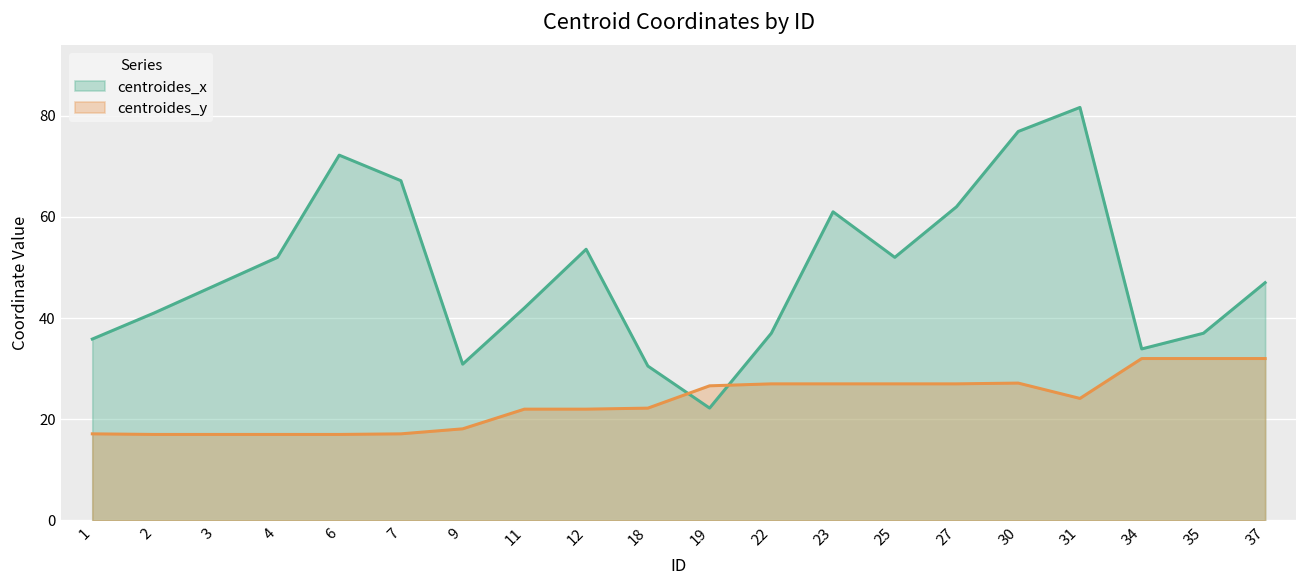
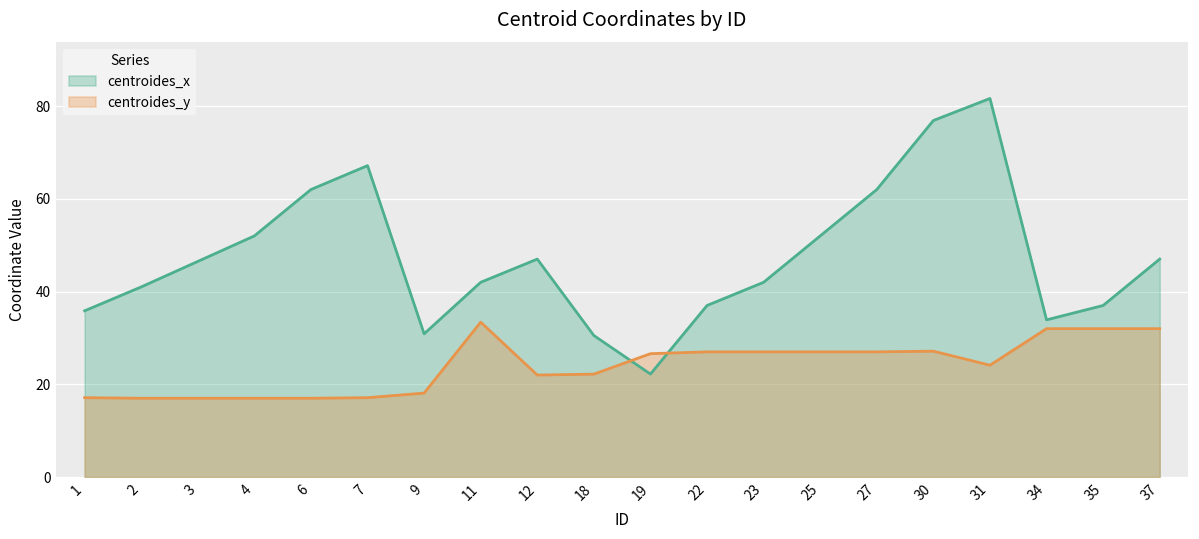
centroides_x, 6: 72 -> 62
centroides_y, 11: 22 -> 33
centroides_x, 12: 54 -> 47
centroides_x, 23: 61 -> 42
